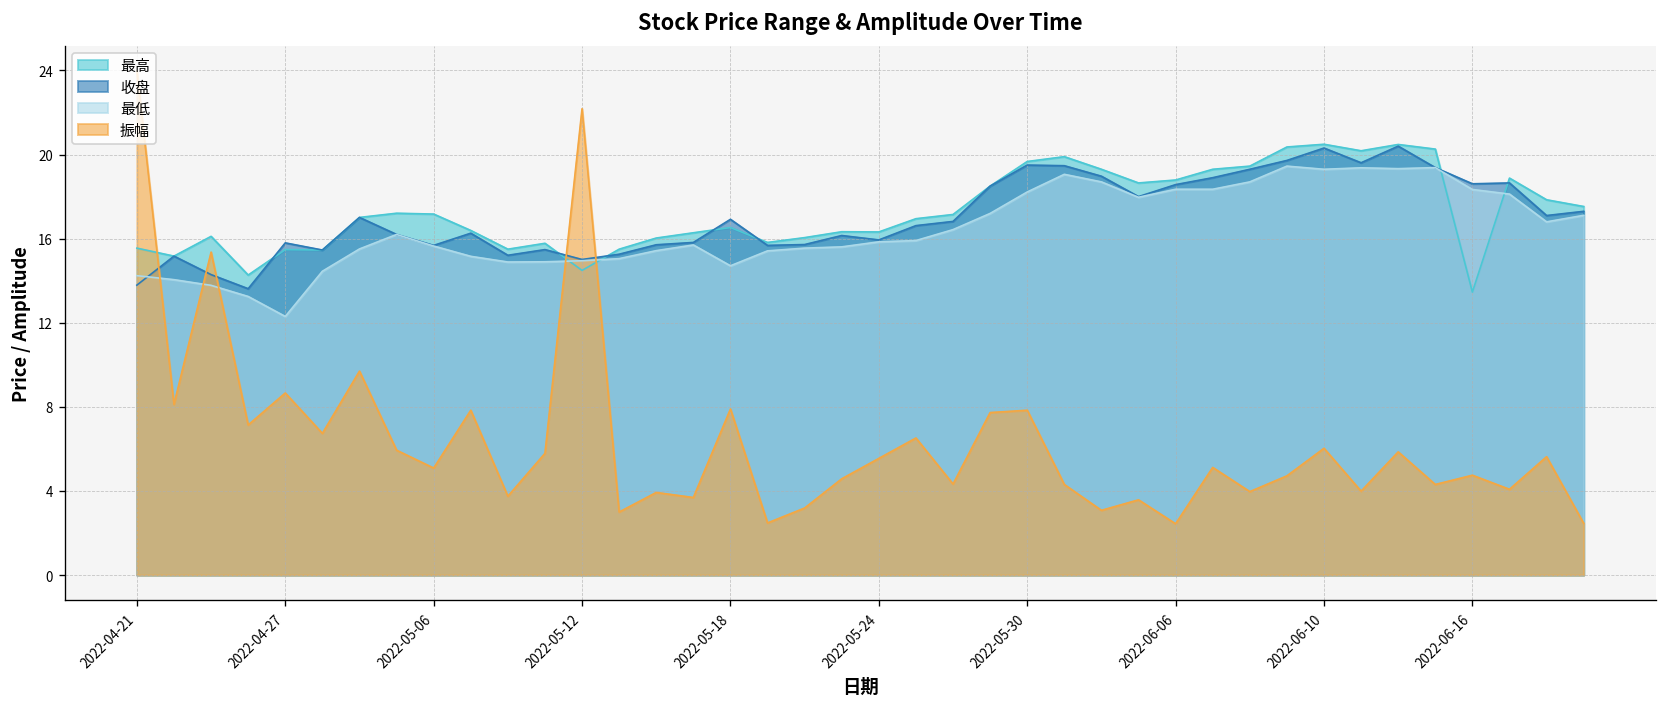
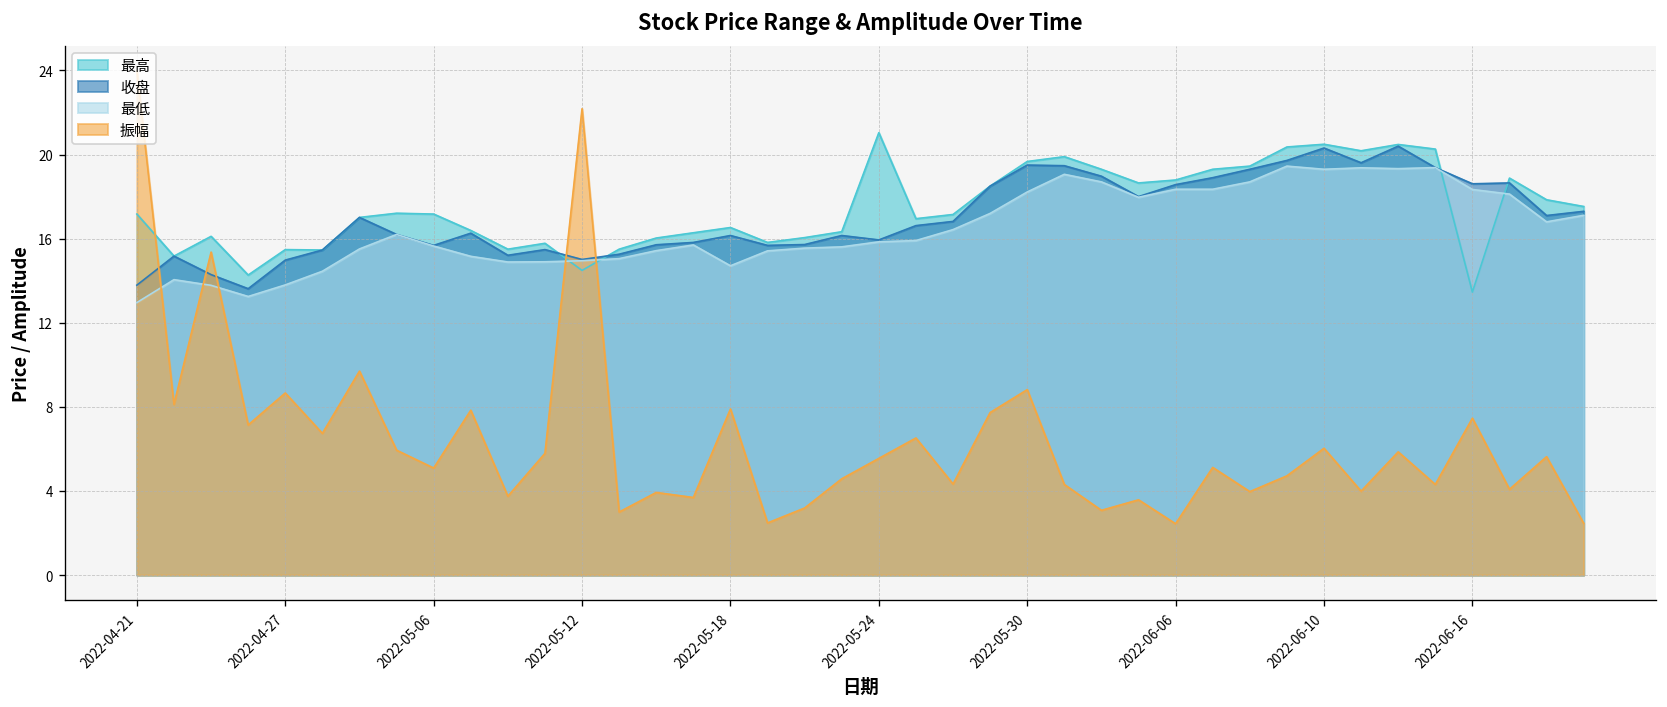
最高, 2022-04-21: 15.6 -> 17.2
最低, 2022-04-21: 14.2 -> 13.0
收盘, 2022-04-27: 15.8 -> 15.0
最低, 2022-04-27: 12.3 -> 13.8
收盘, 2022-05-18: 16.9 -> 16.2
最高, 2022-05-24: 16.3 -> 21.0
振幅, 2022-05-30: 7.8 -> 8.8
振幅, 2022-06-16: 4.8 -> 7.5
